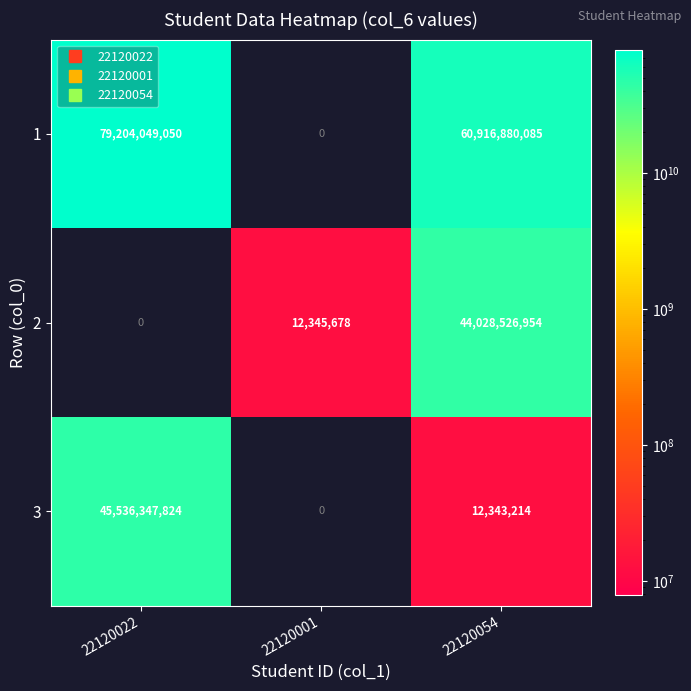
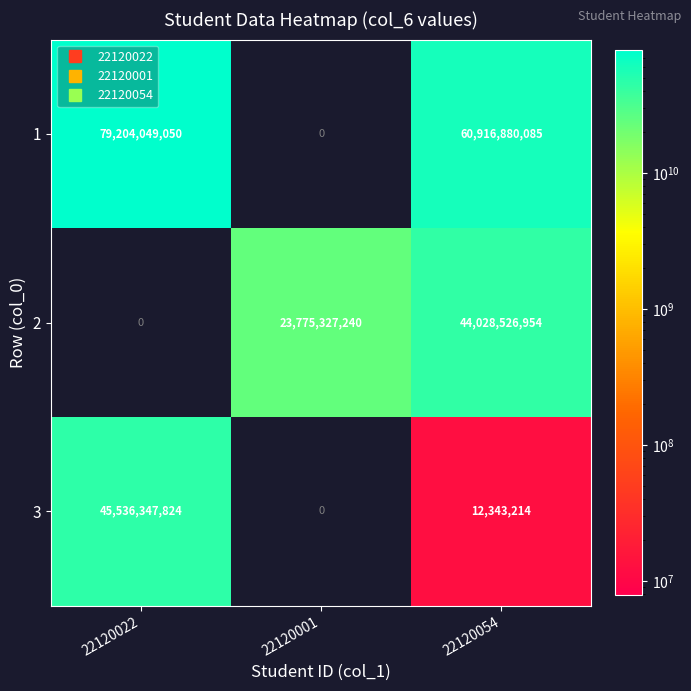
2, 22120001: 12,345,678 -> 23,775,327,240
